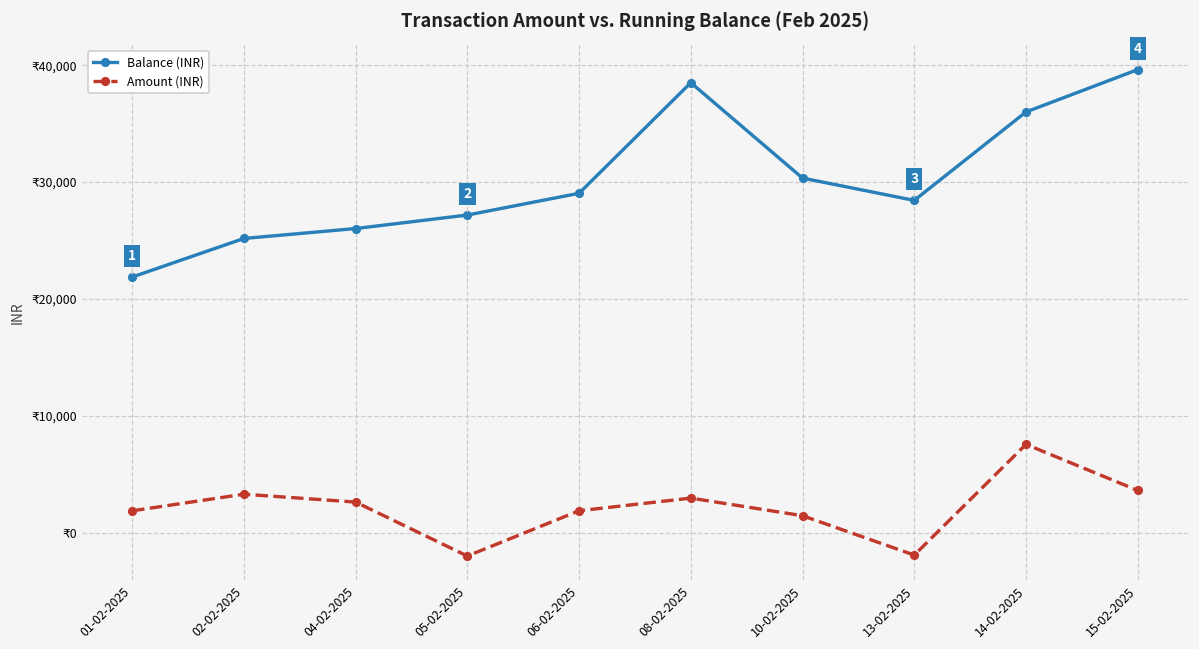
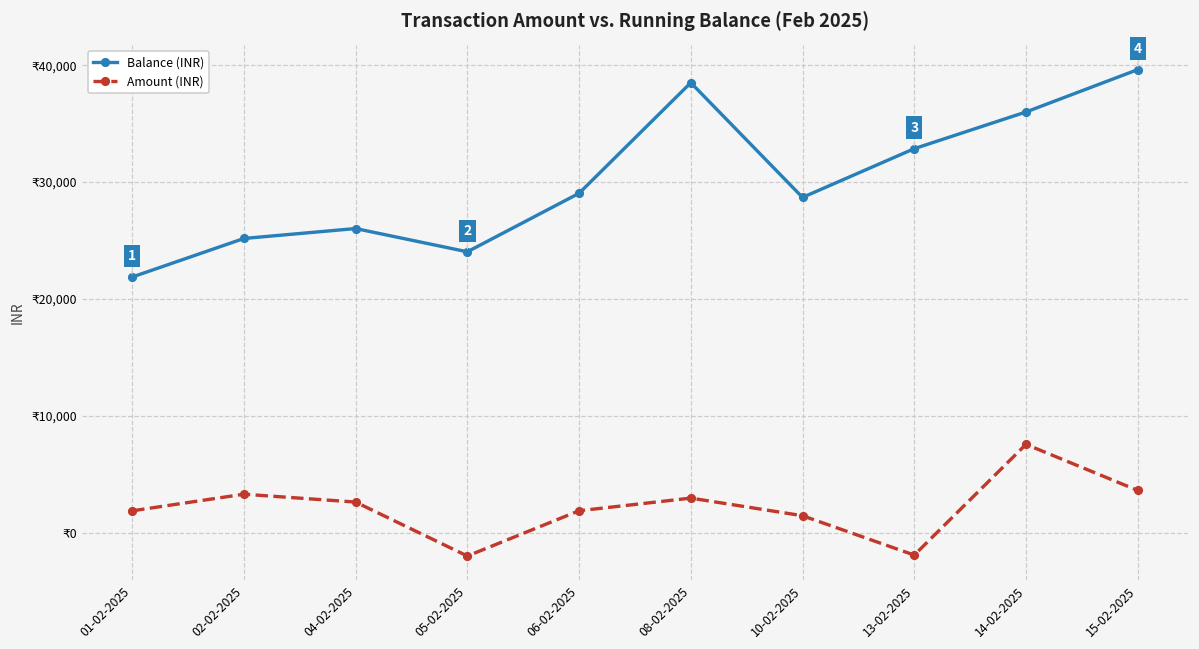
Balance (INR), 05-02-2025: ₹27,200 -> ₹24,000
Balance (INR), 10-02-2025: ₹30,300 -> ₹28,700
Balance (INR), 13-02-2025: ₹28,400 -> ₹32,900
